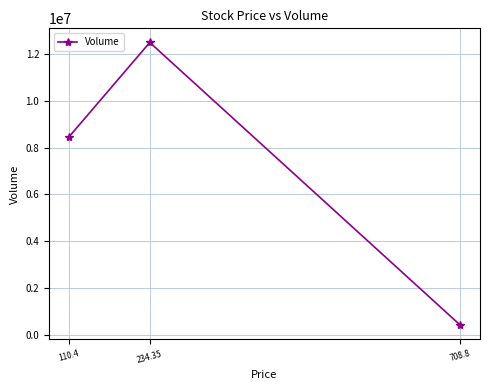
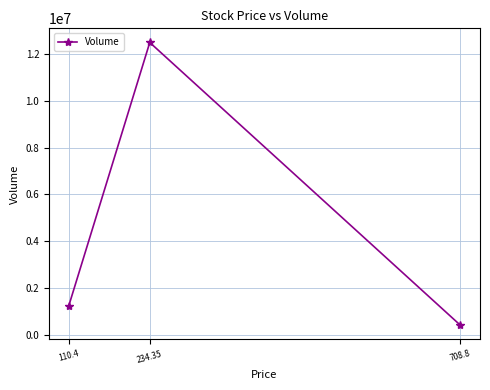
110.4: 8400000 -> 1200000
